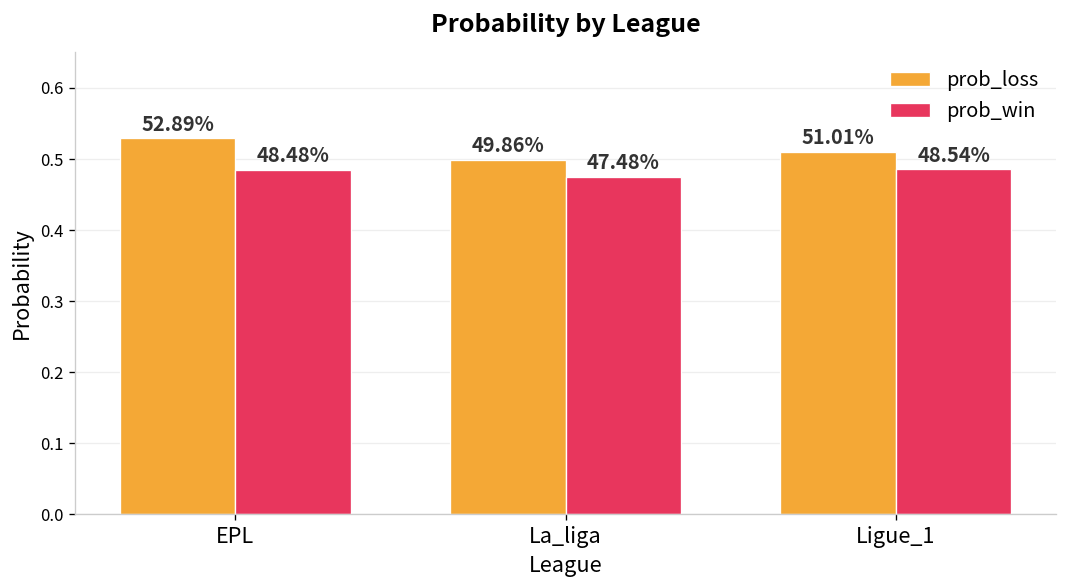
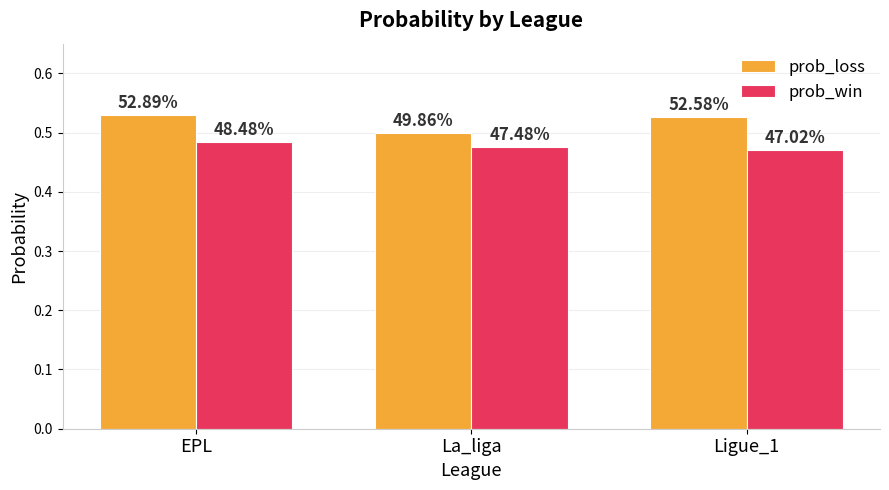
prob_loss, Ligue_1: 51.01% -> 52.58%
prob_win, Ligue_1: 48.54% -> 47.02%
